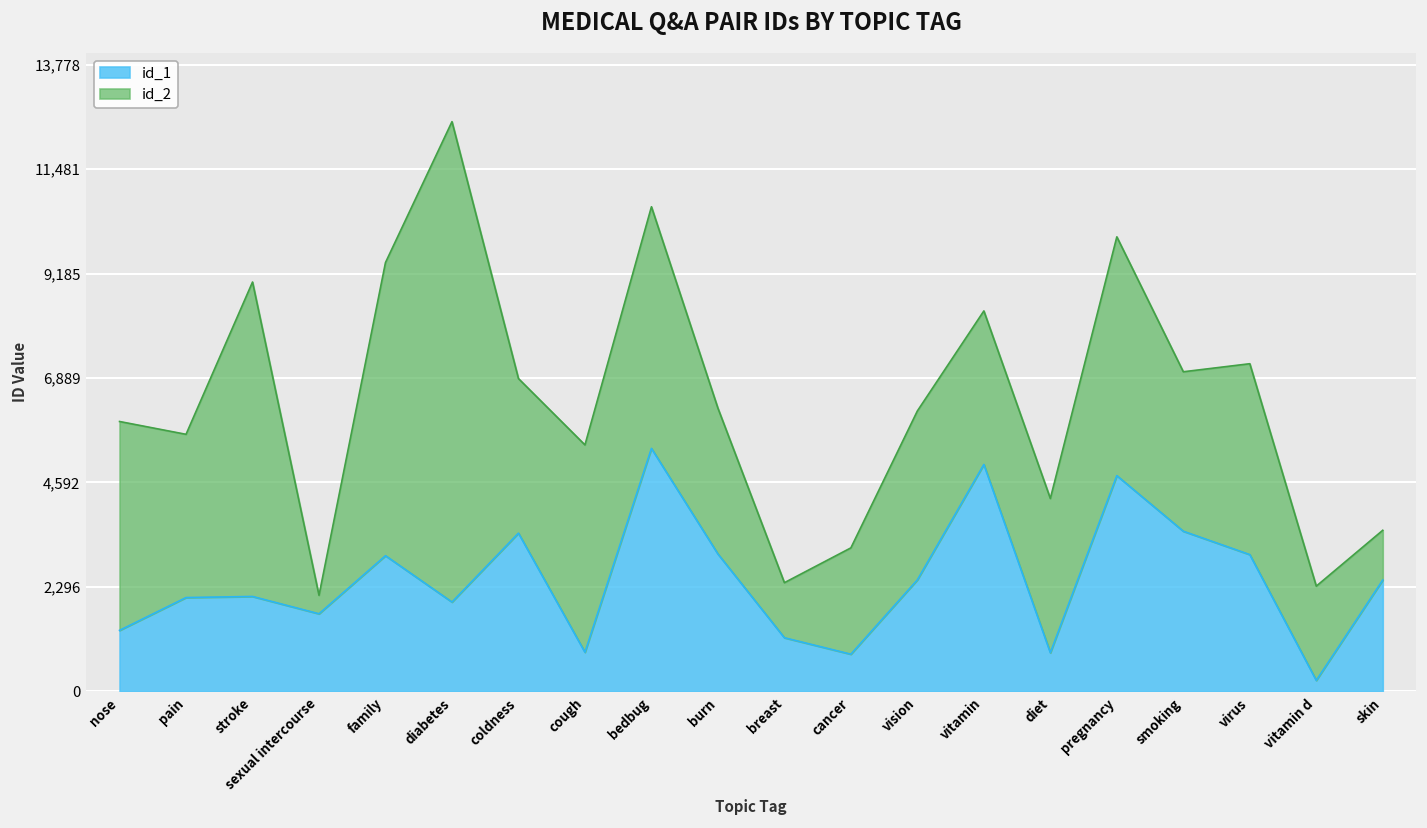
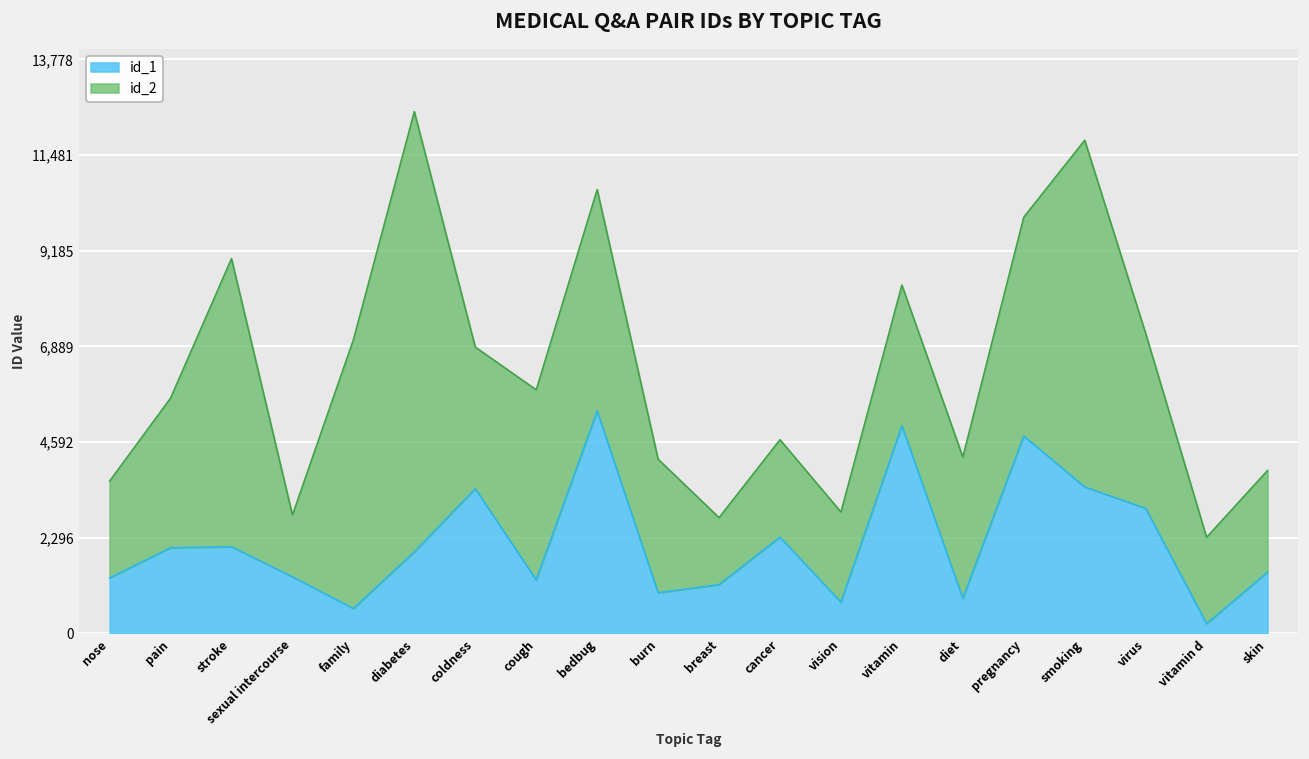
id_2, nose: 4,600 -> 2,300
id_1, sexual intercourse: 1,700 -> 1,400
id_2, sexual intercourse: 400 -> 1,500
id_1, family: 3,000 -> 600
id_1, cough: 900 -> 1,300
id_1, burn: 3,000 -> 1,000
id_2, breast: 1,200 -> 1,600
id_1, cancer: 800 -> 2,300
id_1, vision: 2,400 -> 800
id_2, vision: 3,700 -> 2,200
id_2, smoking: 3,500 -> 8,300
id_1, skin: 2,400 -> 1,500
id_2, skin: 1,100 -> 2,400
